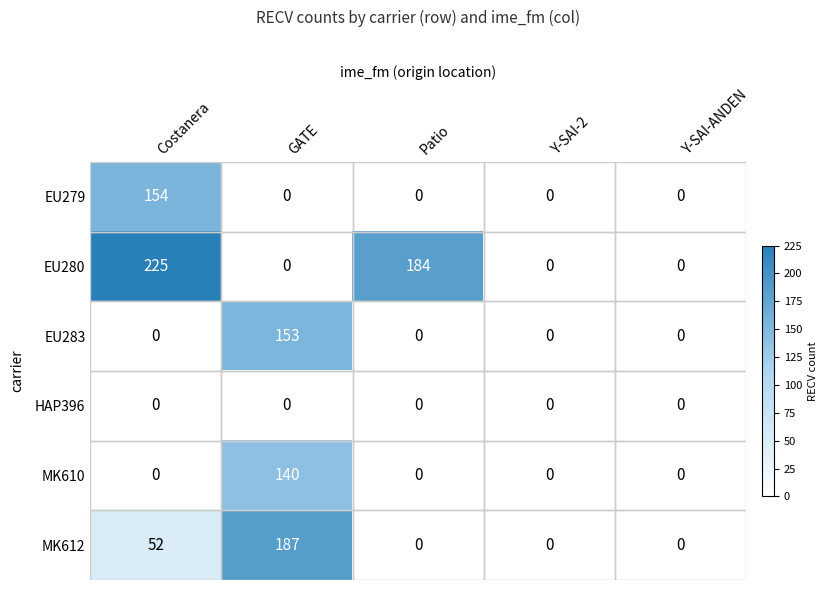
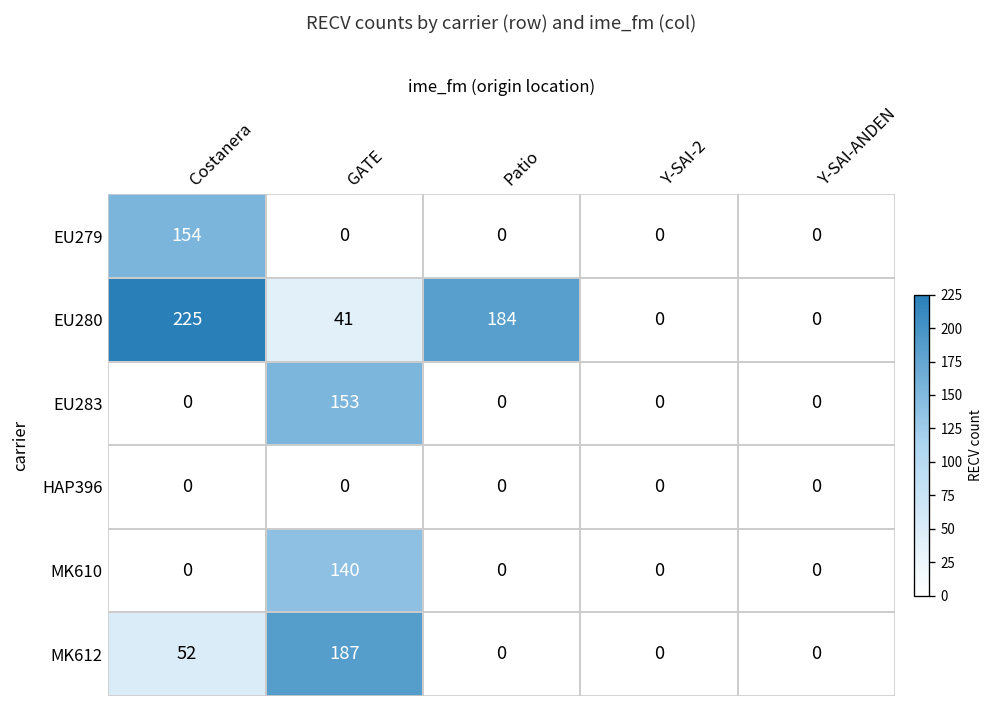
EU280, GATE: 0 -> 41
